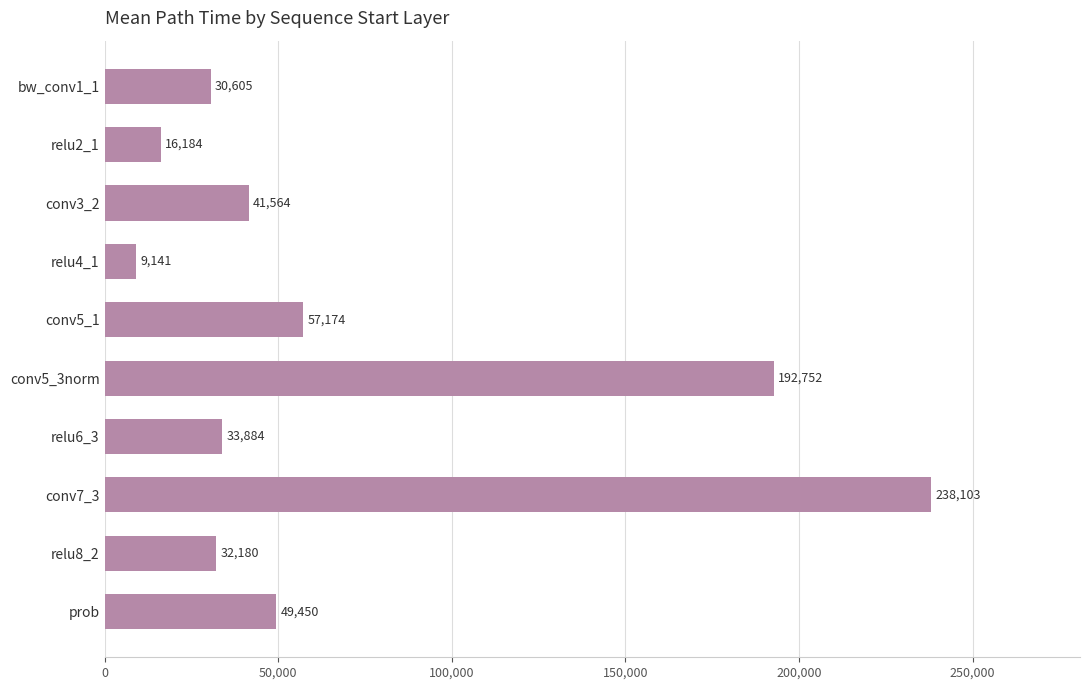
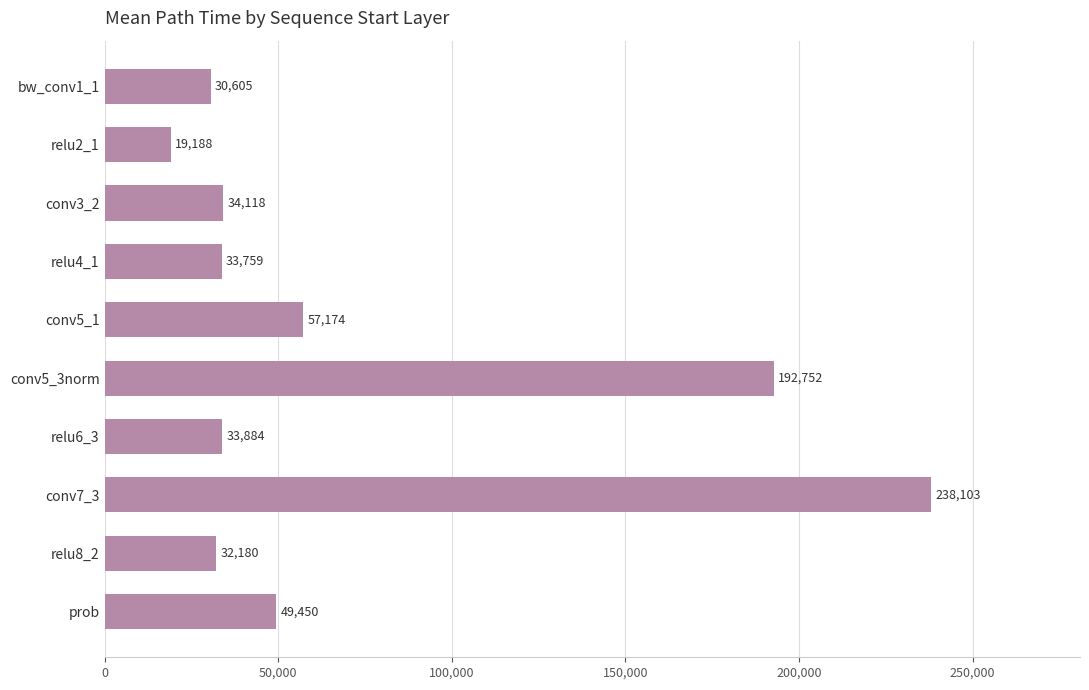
relu2_1: 16,184 -> 19,188
conv3_2: 41,564 -> 34,118
relu4_1: 9,141 -> 33,759
